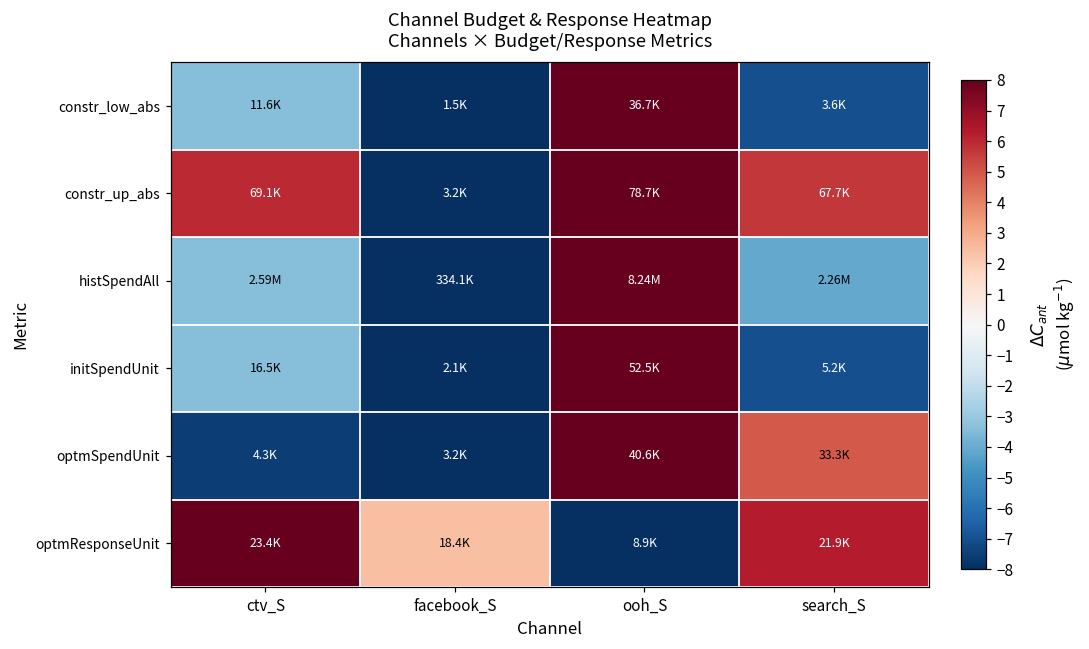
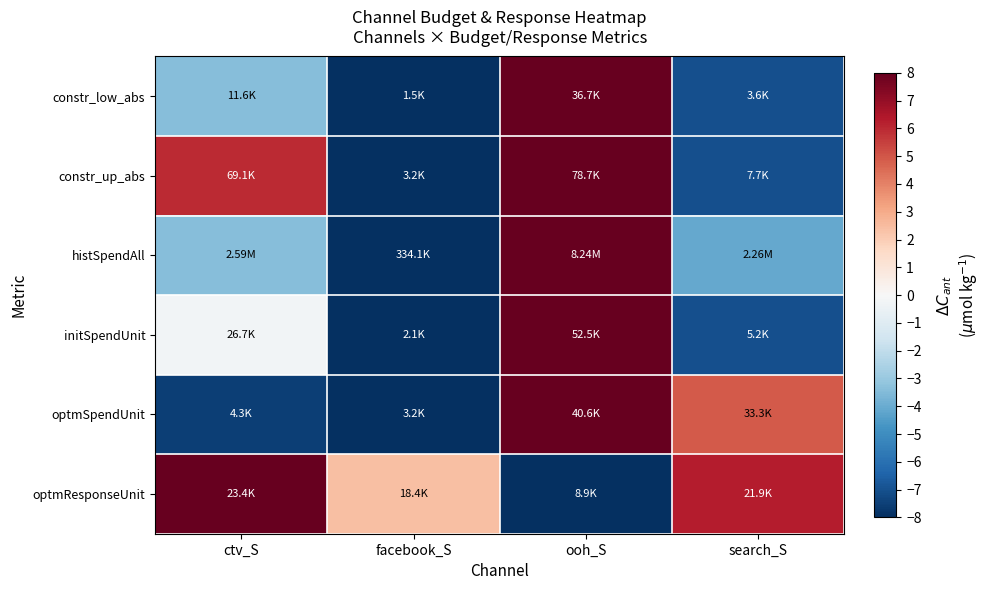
constr_up_abs, search_S: 67.7K -> 7.7K
initSpendUnit, ctv_S: 16.5K -> 26.7K
